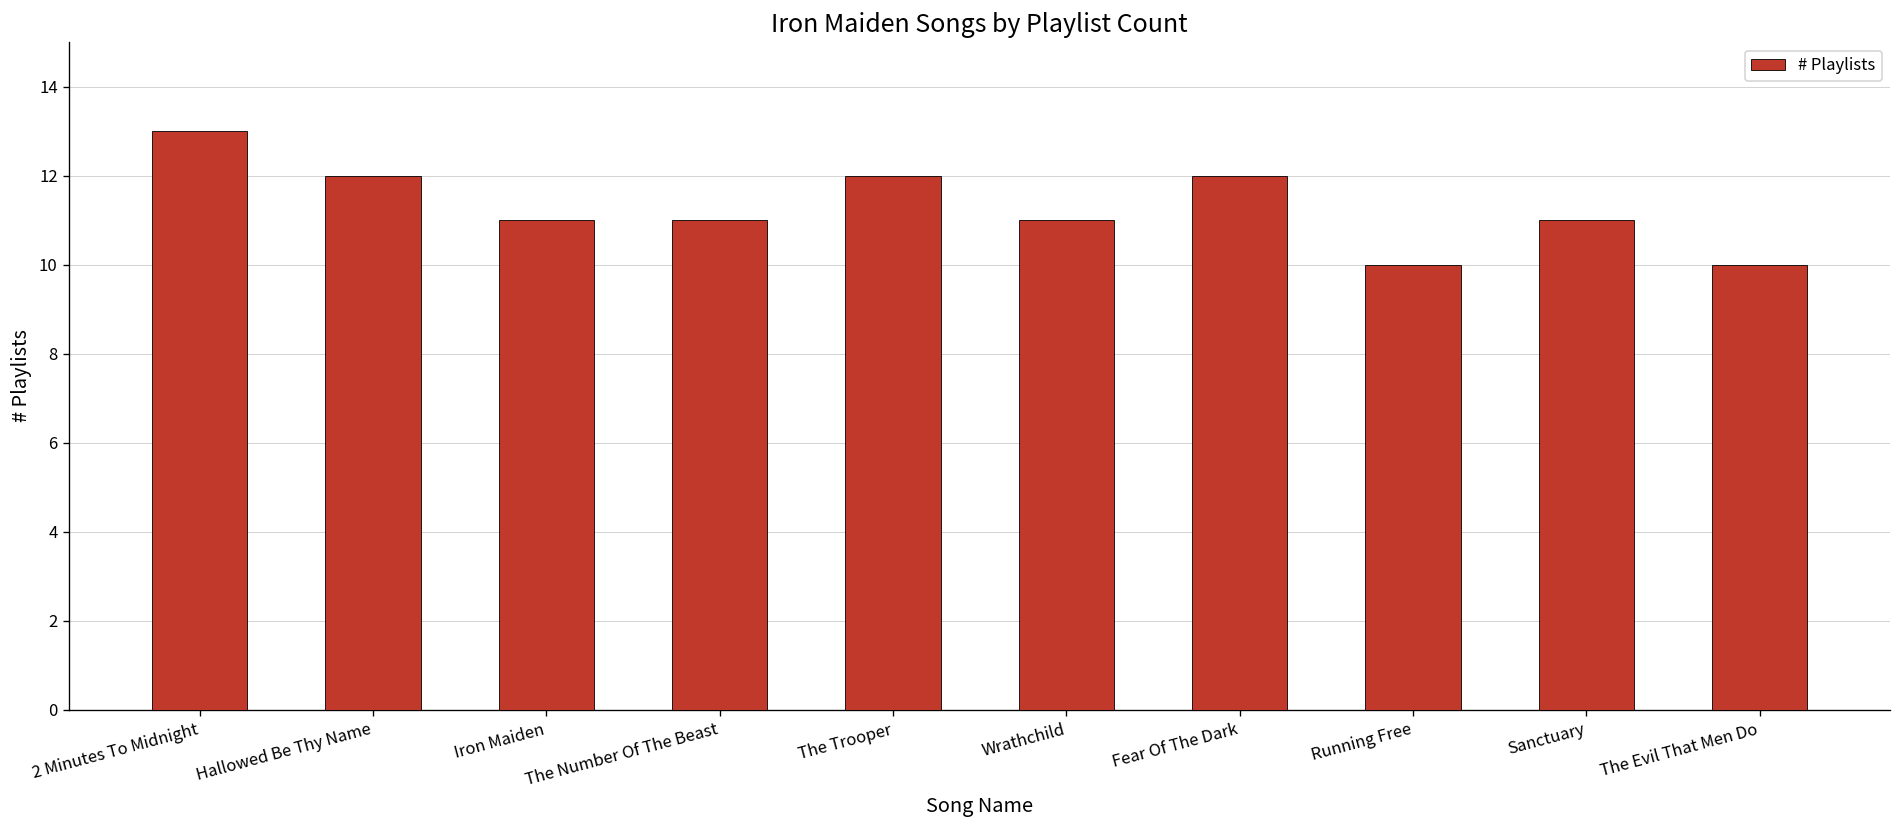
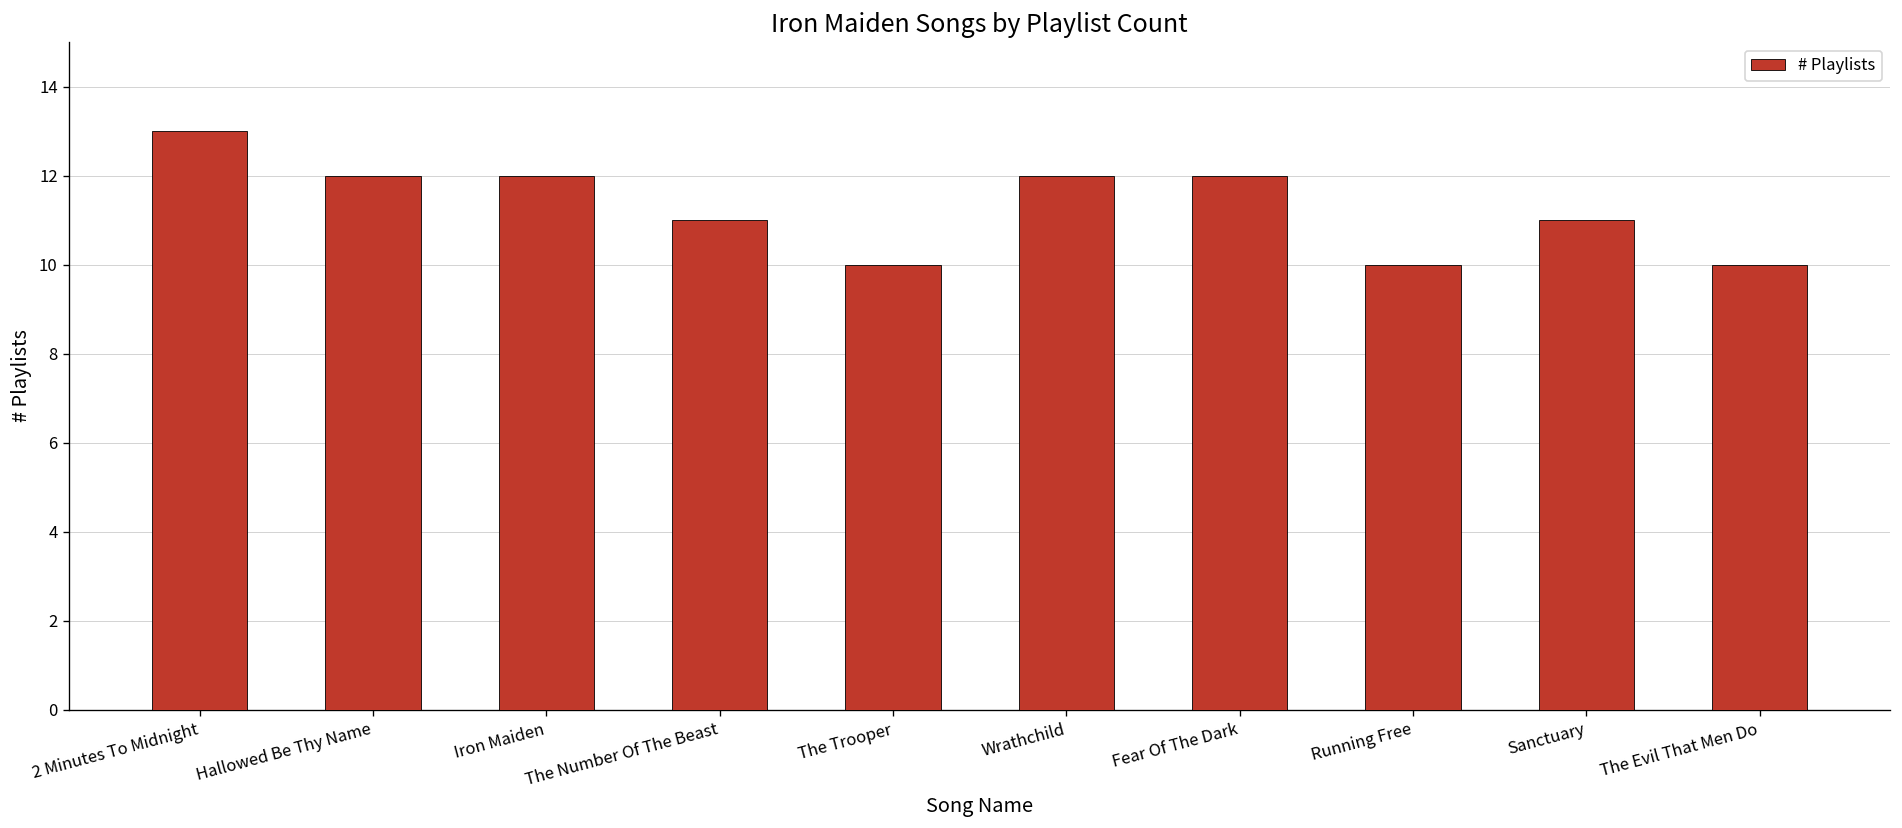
Iron Maiden: 11 -> 12
The Trooper: 12 -> 10
Wrathchild: 11 -> 12
